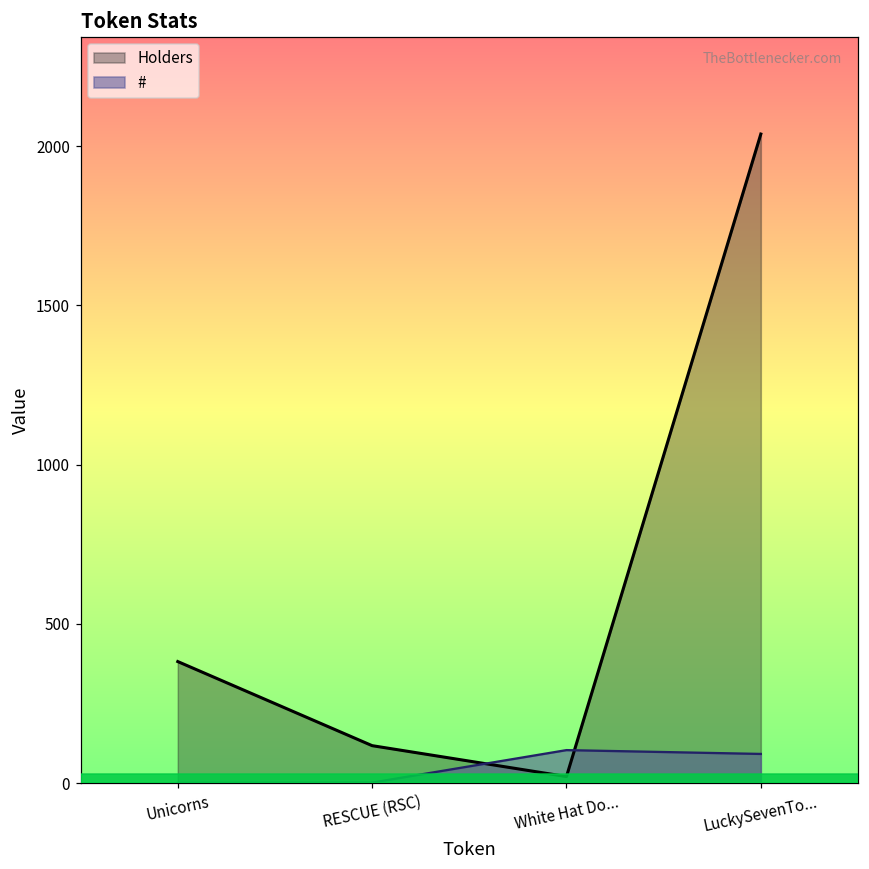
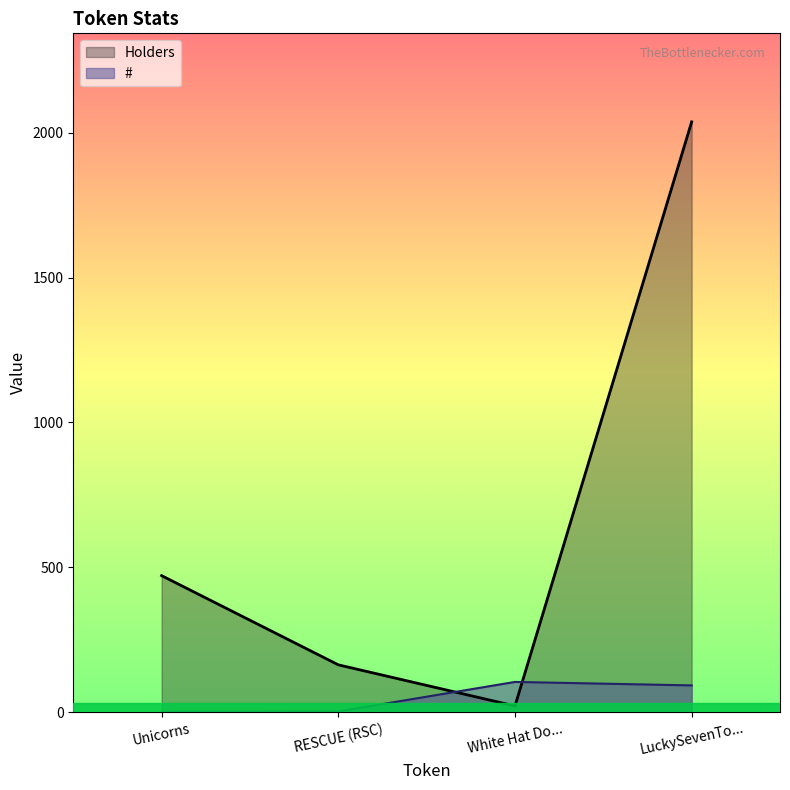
Holders, Unicorns: 380 -> 470
Holders, RESCUE (RSC): 120 -> 160
